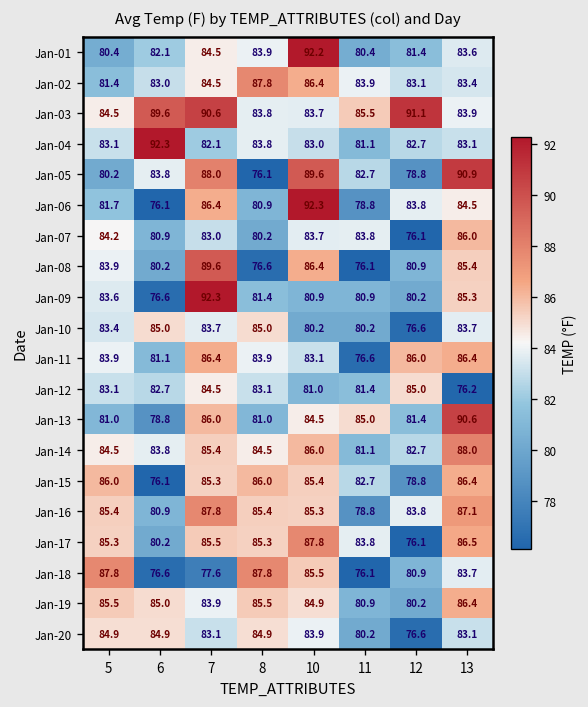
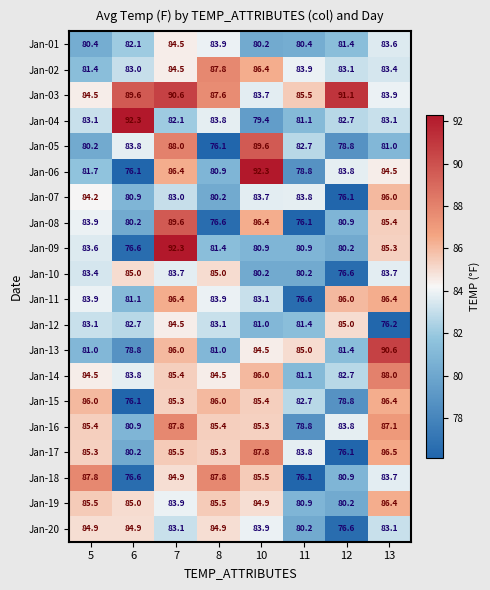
Jan-01, 10: 92.2 -> 80.2
Jan-03, 8: 83.8 -> 87.6
Jan-04, 10: 83.0 -> 79.4
Jan-05, 13: 90.9 -> 81.0
Jan-18, 7: 77.6 -> 84.9
